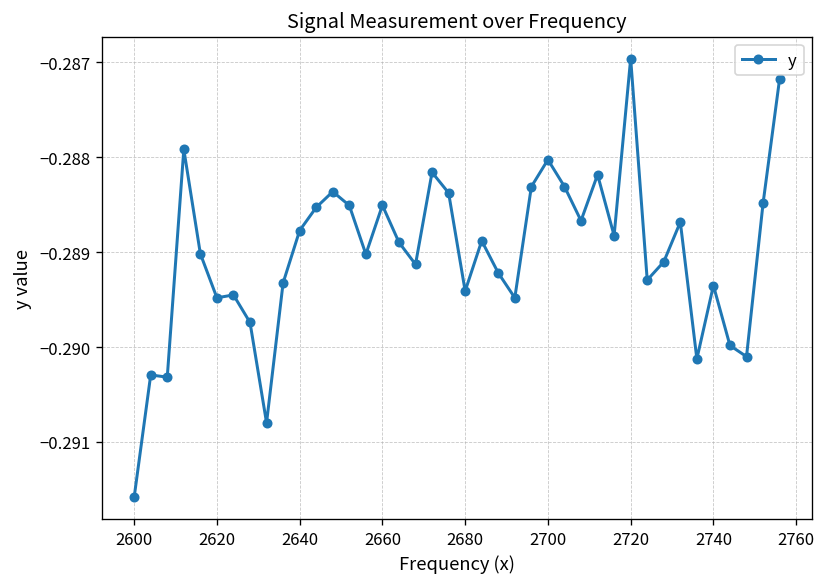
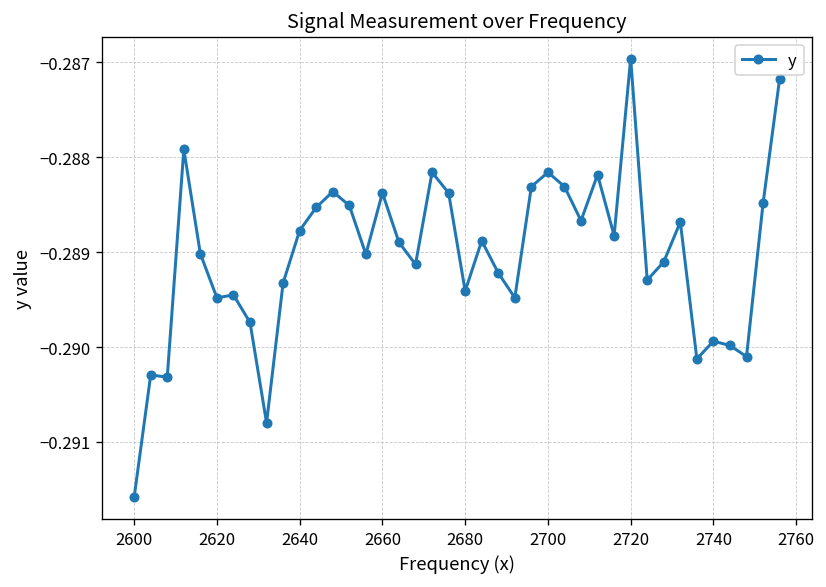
2660: -0.2885 -> -0.2884
2700: -0.2880 -> -0.2882
2740: -0.2894 -> -0.2899
